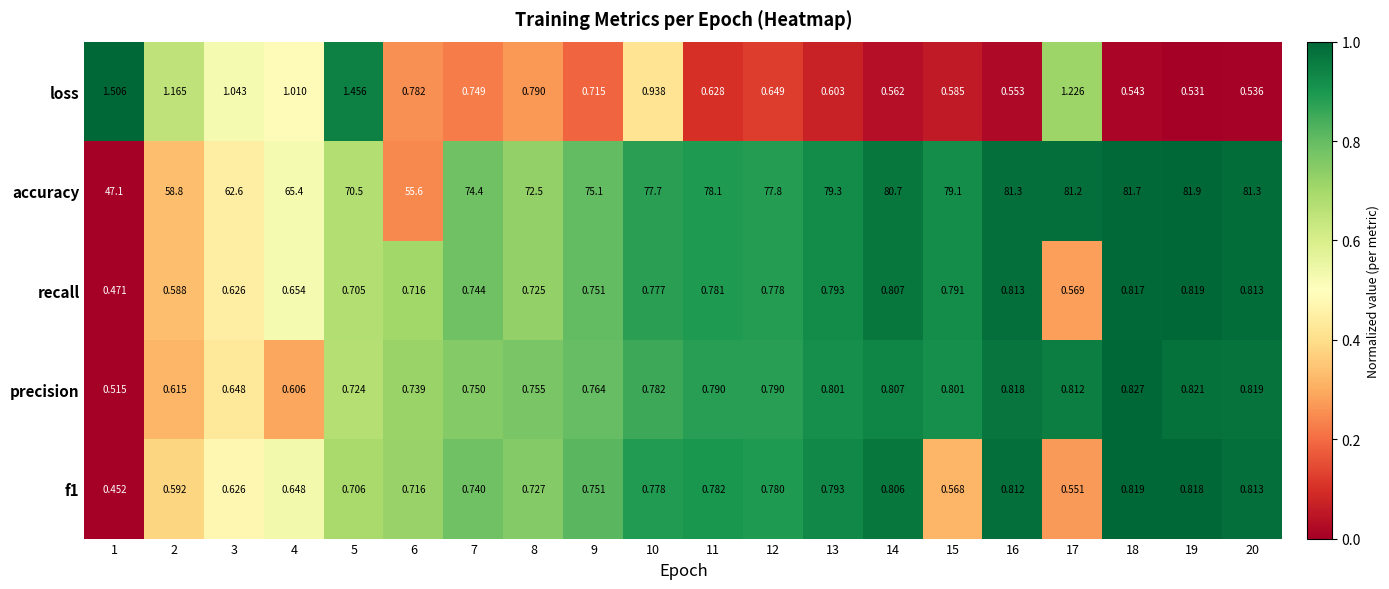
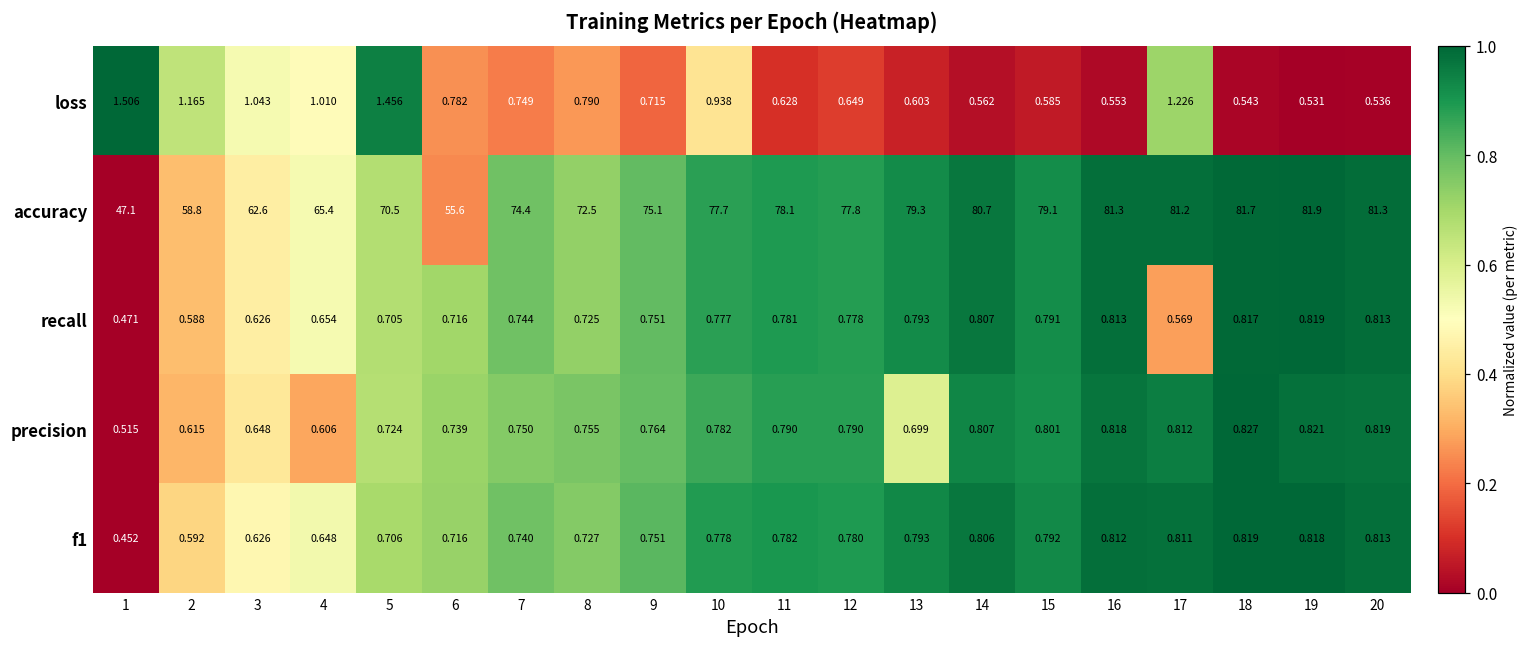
precision, 13: 0.801 -> 0.699
f1, 15: 0.568 -> 0.792
f1, 17: 0.551 -> 0.811
